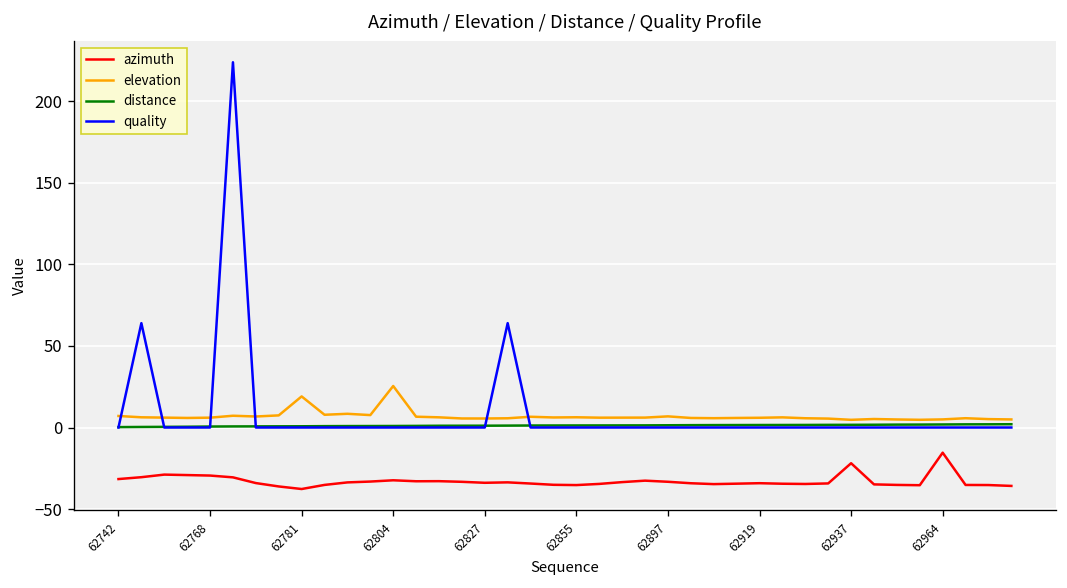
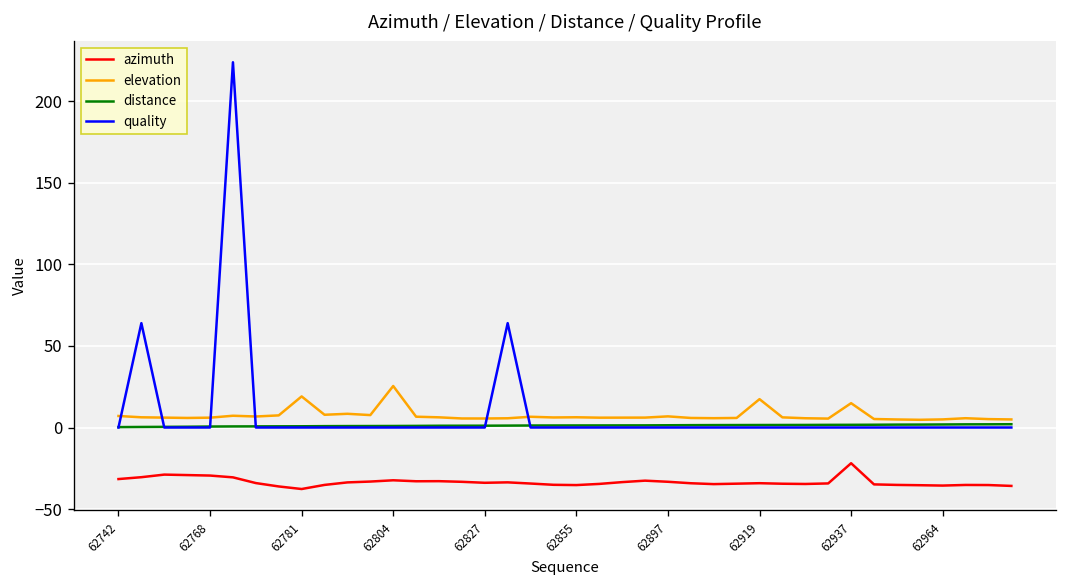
elevation, 62919: 6 -> 17
elevation, 62937: 5 -> 15
azimuth, 62964: -15 -> -36
